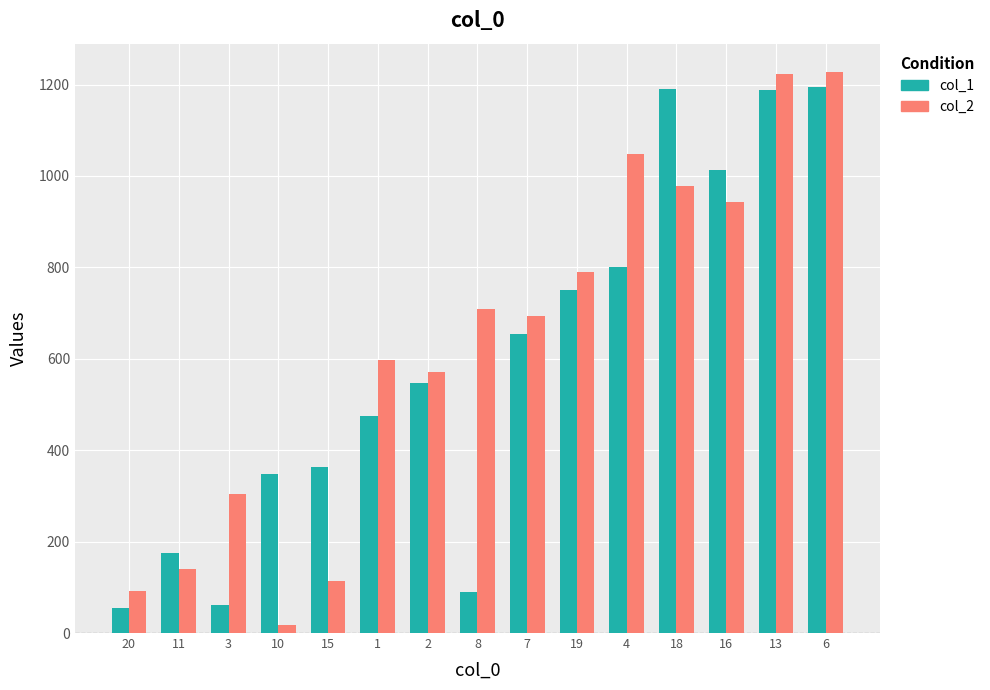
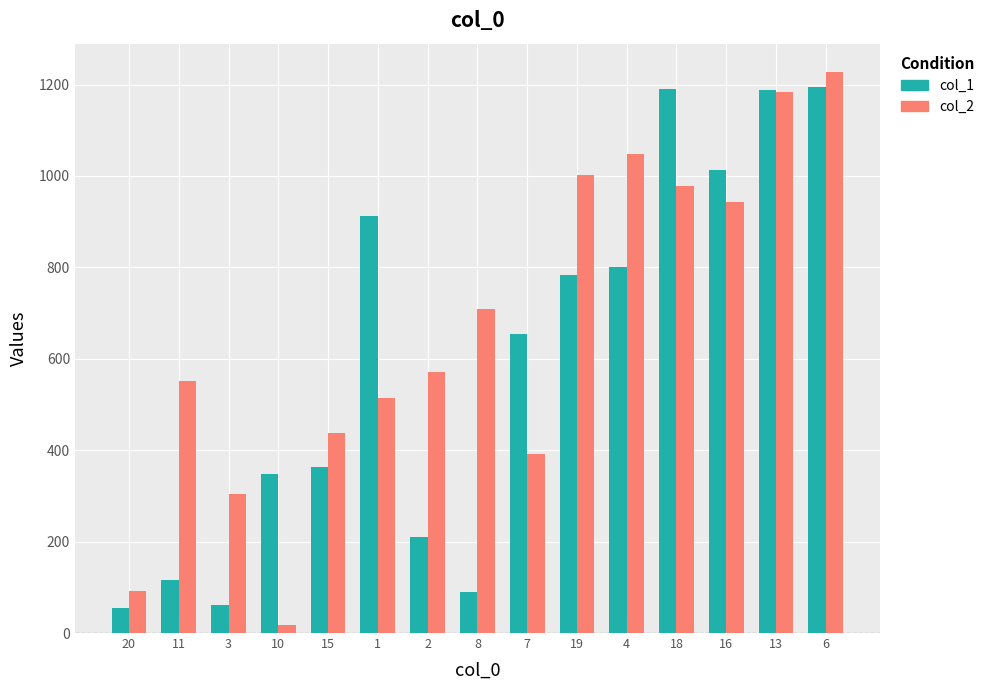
col_1, 11: 180 -> 120
col_2, 11: 140 -> 550
col_2, 15: 110 -> 440
col_1, 1: 470 -> 910
col_2, 1: 600 -> 520
col_1, 2: 550 -> 210
col_2, 7: 690 -> 390
col_1, 19: 750 -> 780
col_2, 19: 790 -> 1000
col_2, 13: 1220 -> 1180
